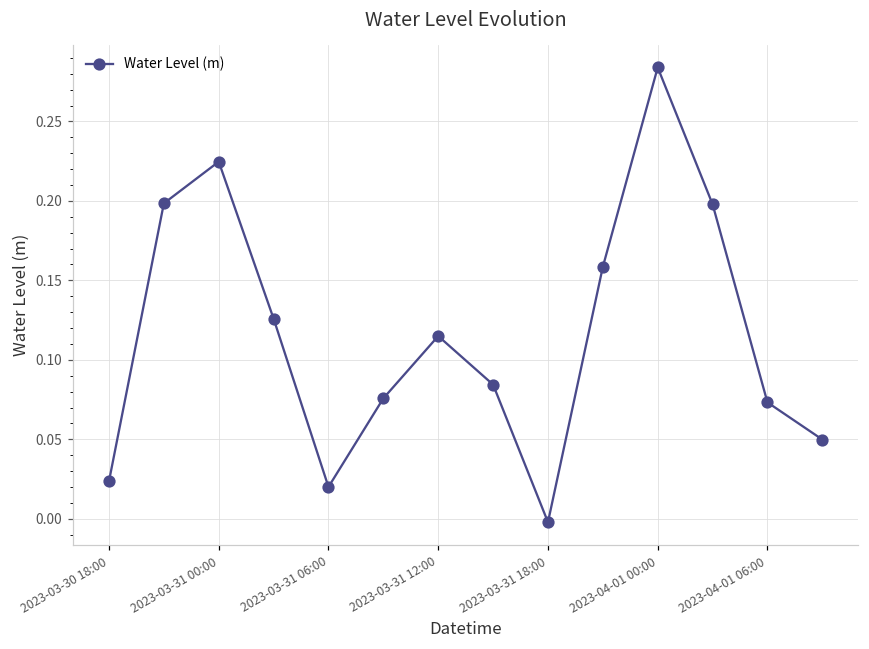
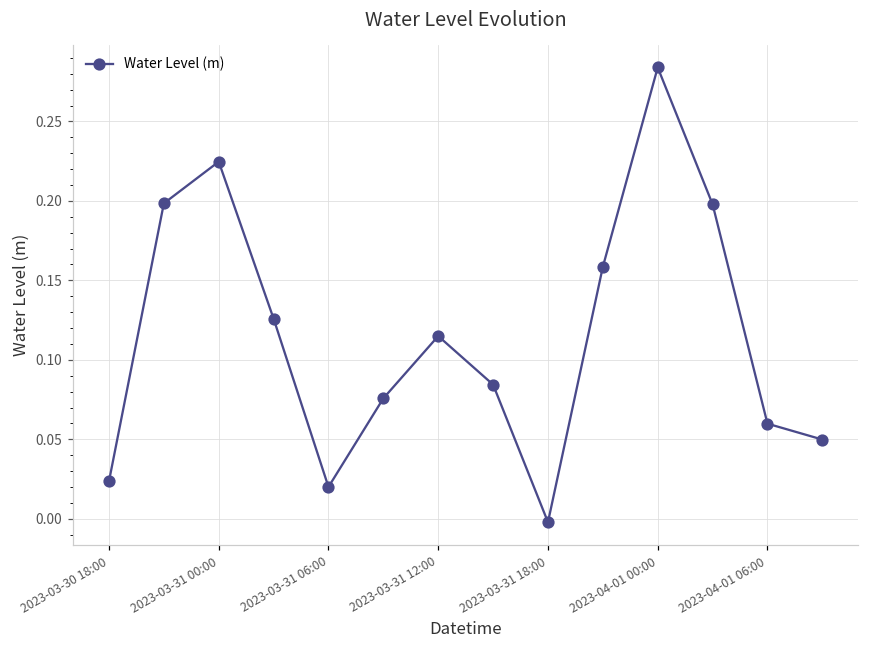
2023-04-01 06:00: 0.073 -> 0.060
